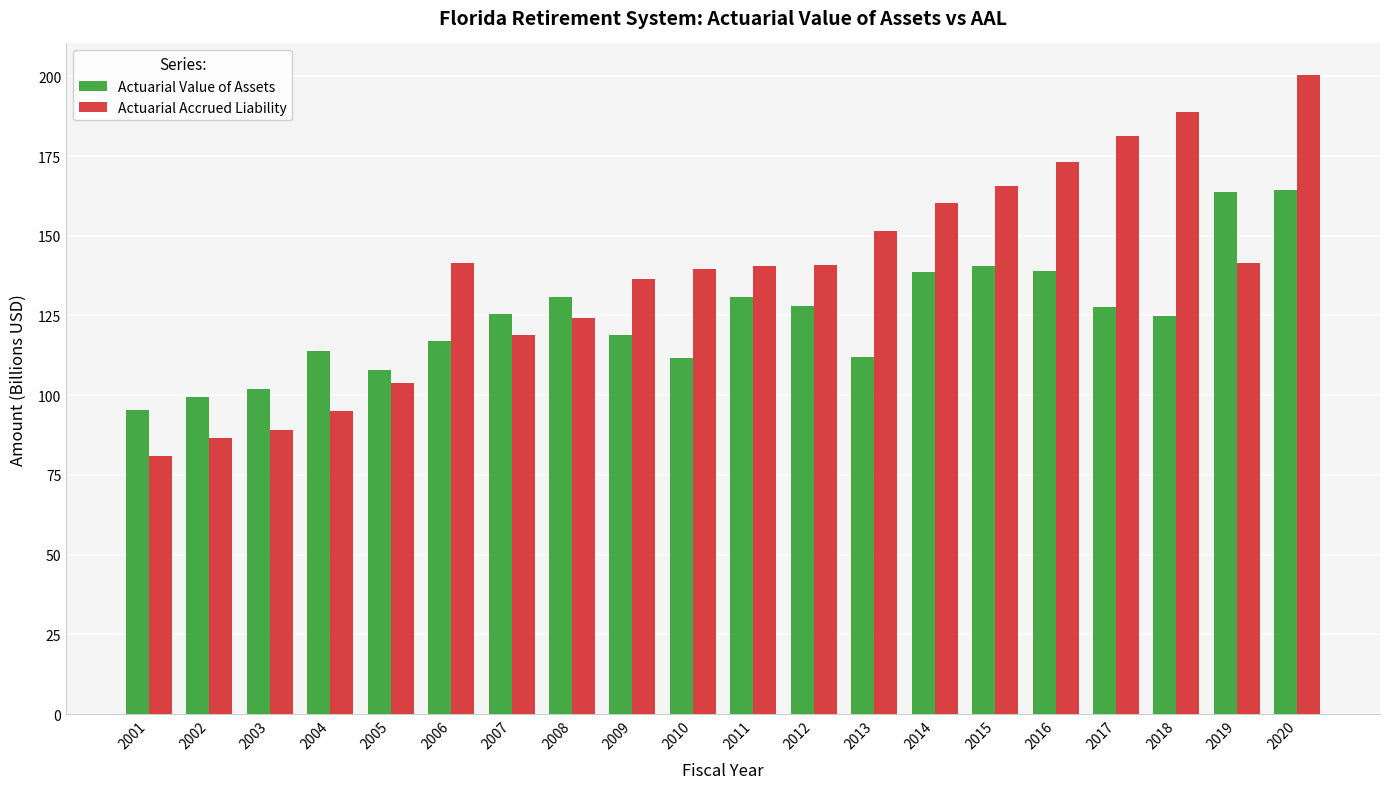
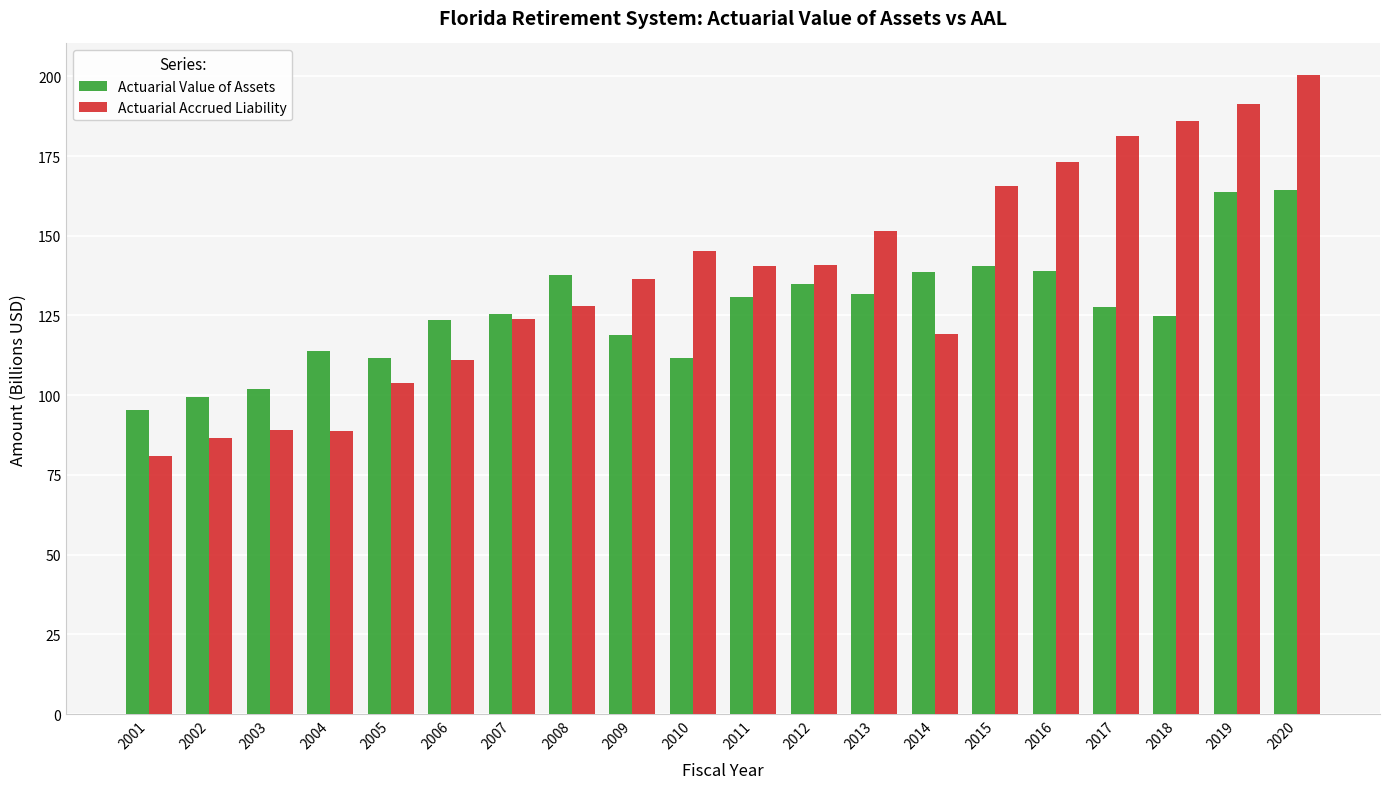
Actuarial Accrued Liability, 2004: 95 -> 89
Actuarial Value of Assets, 2005: 108 -> 112
Actuarial Value of Assets, 2006: 117 -> 124
Actuarial Accrued Liability, 2006: 141 -> 111
Actuarial Accrued Liability, 2007: 119 -> 124
Actuarial Value of Assets, 2008: 131 -> 138
Actuarial Accrued Liability, 2008: 124 -> 128
Actuarial Accrued Liability, 2010: 140 -> 145
Actuarial Value of Assets, 2012: 128 -> 135
Actuarial Value of Assets, 2013: 112 -> 132
Actuarial Accrued Liability, 2014: 160 -> 119
Actuarial Accrued Liability, 2018: 189 -> 186
Actuarial Accrued Liability, 2019: 141 -> 191
